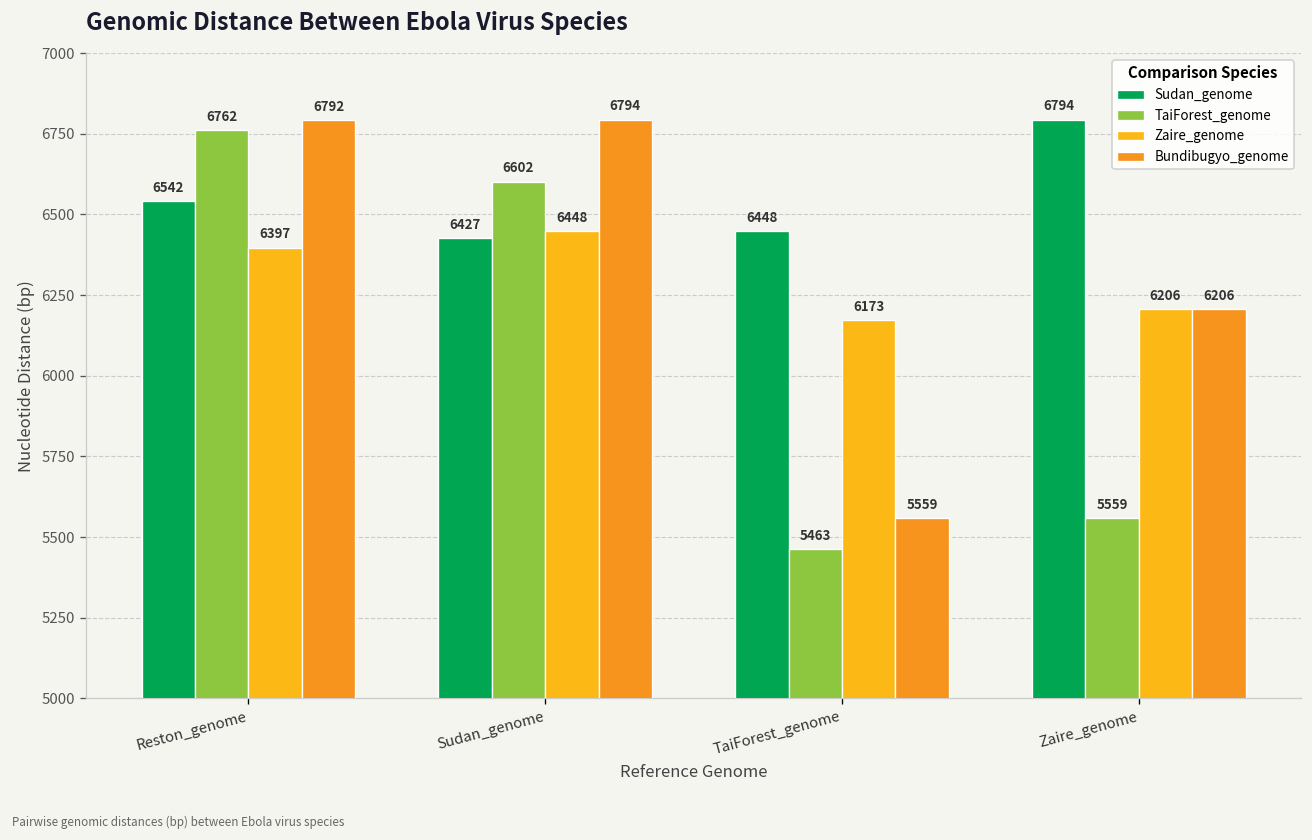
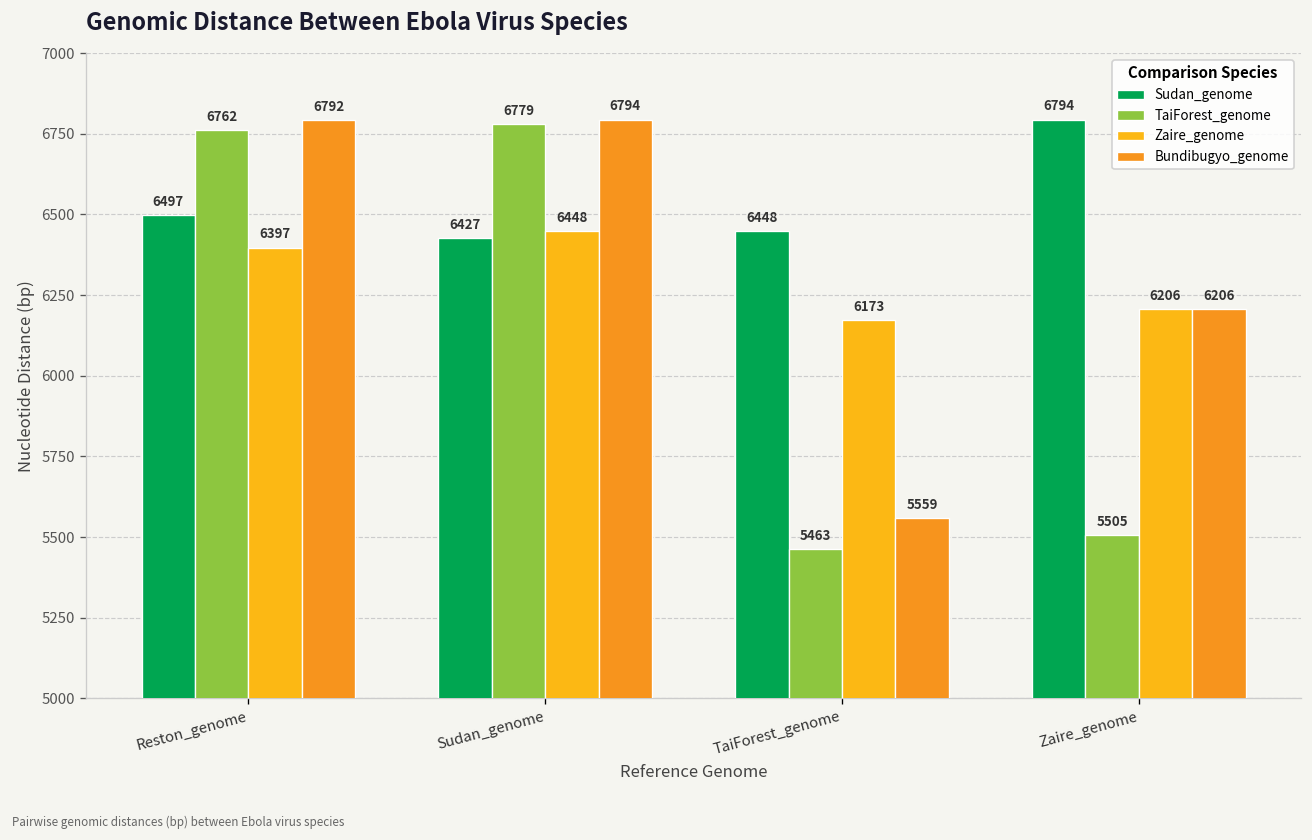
Sudan_genome, Reston_genome: 6542 -> 6497
TaiForest_genome, Sudan_genome: 6602 -> 6779
TaiForest_genome, Zaire_genome: 5559 -> 5505
